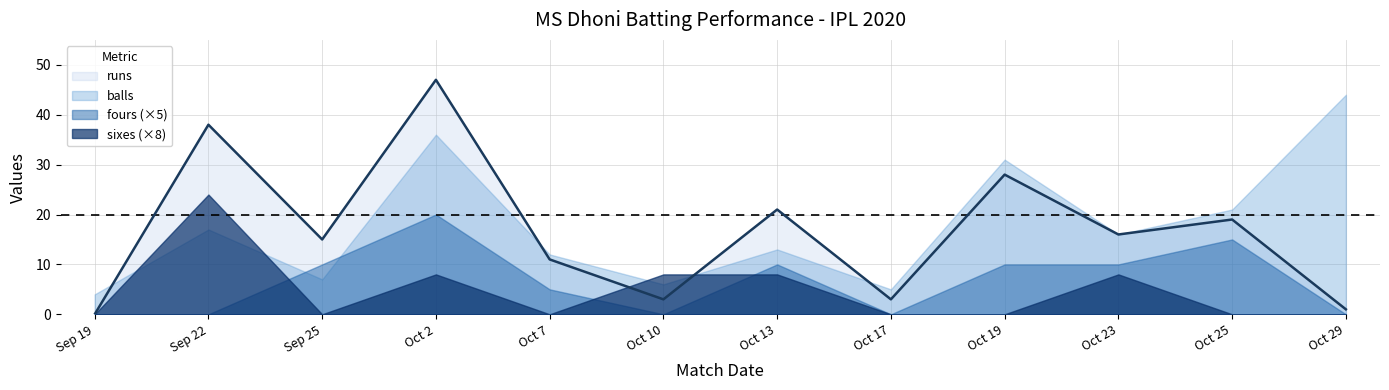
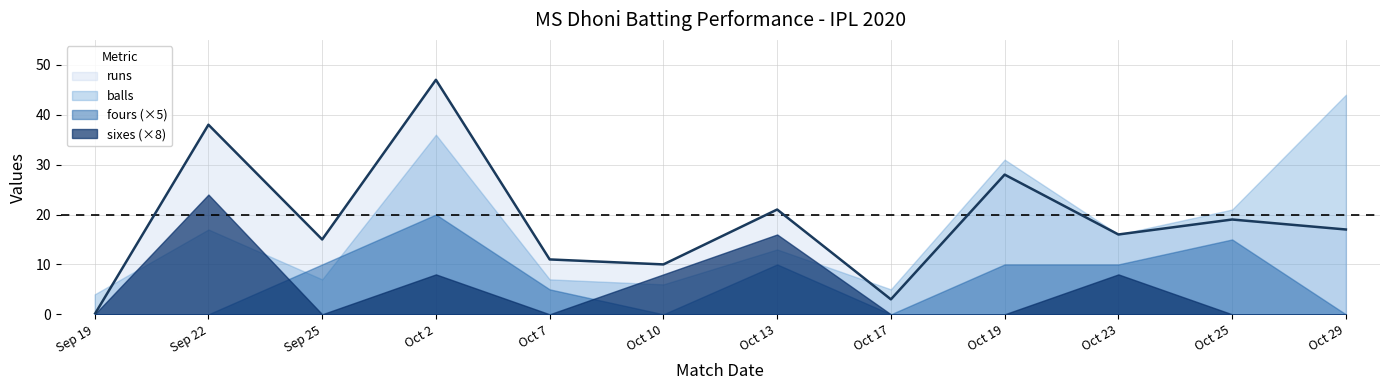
balls, Oct 7: 12 -> 7
runs, Oct 10: 3 -> 10
sixes (×8), Oct 13: 8 -> 16
runs, Oct 29: 1 -> 17
